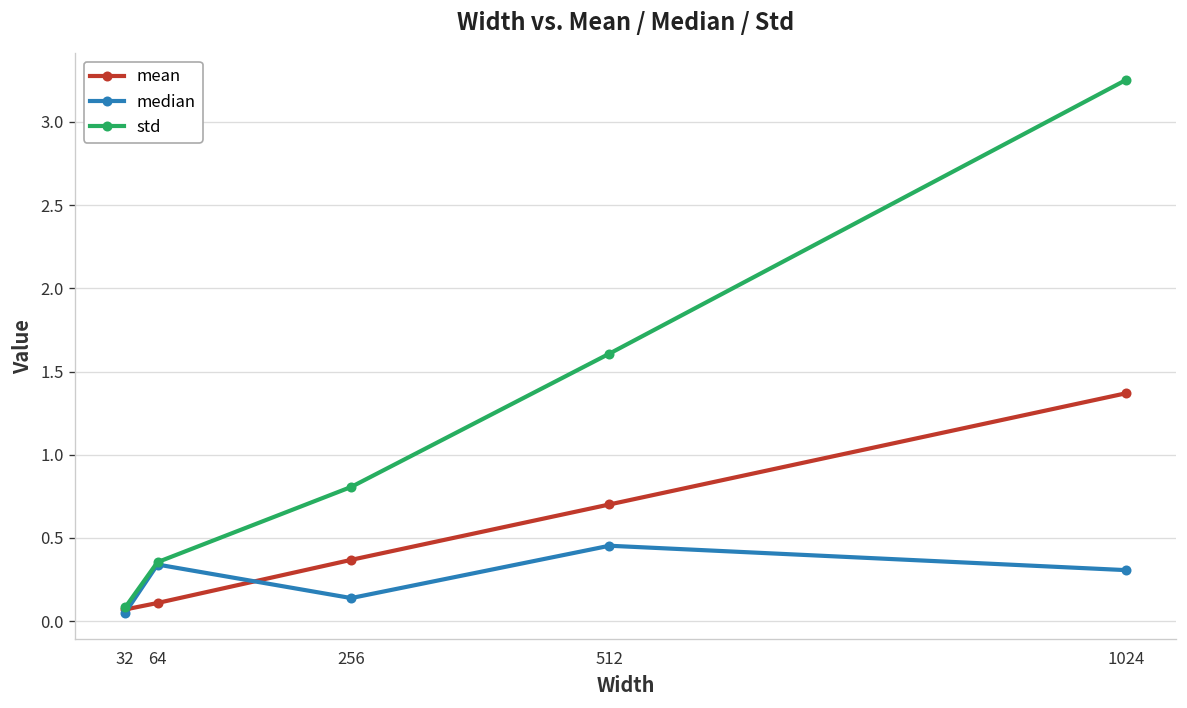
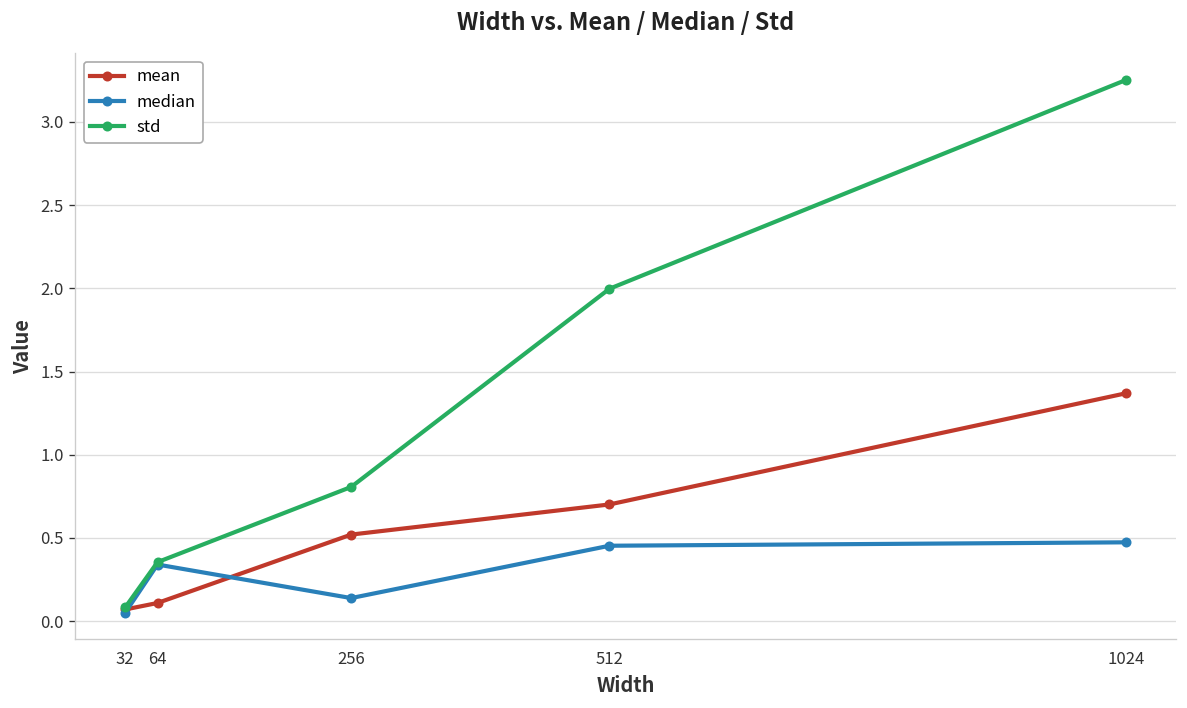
mean, 256: 0.37 -> 0.52
std, 512: 1.61 -> 2.00
median, 1024: 0.31 -> 0.47
